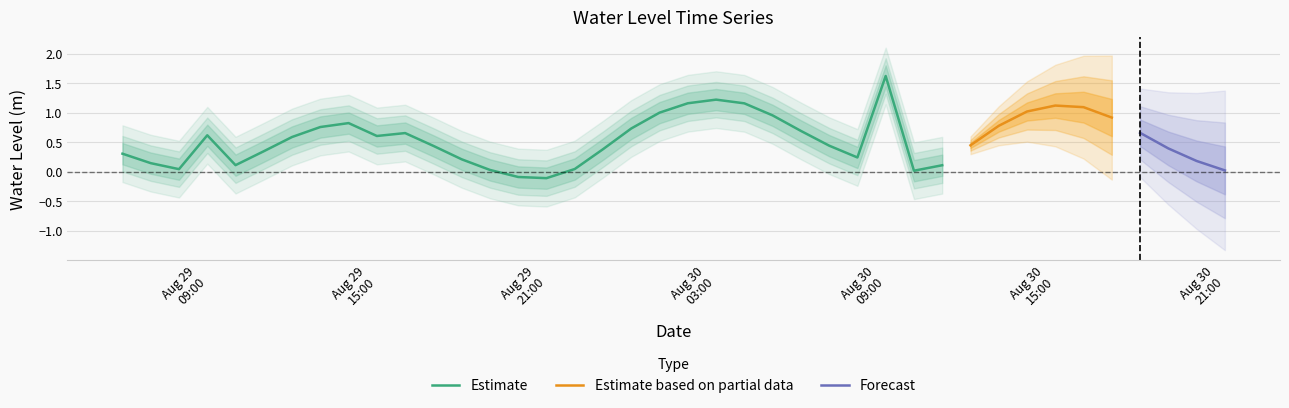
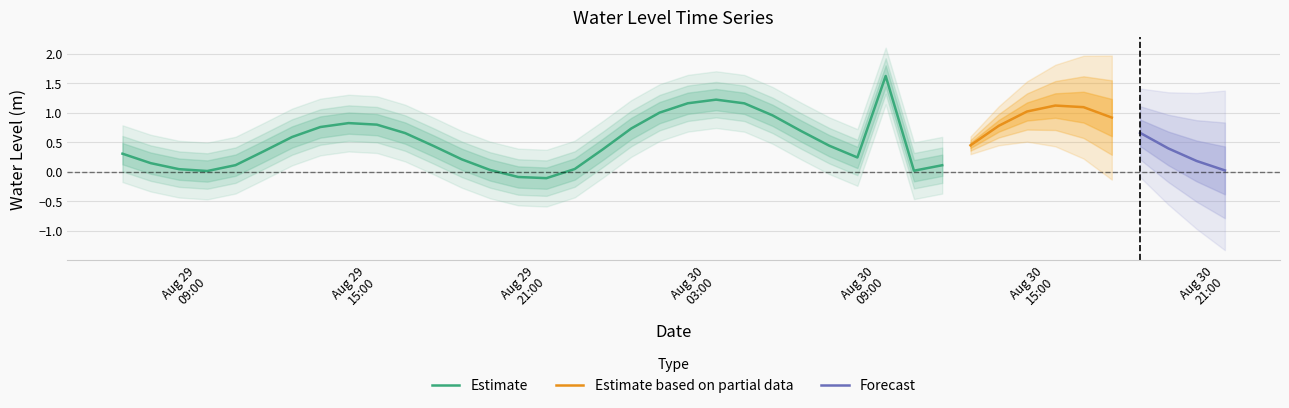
Estimate, Aug 29 09:00: 0.6 -> 0.0
Estimate, Aug 29 15:00: 0.6 -> 0.8
